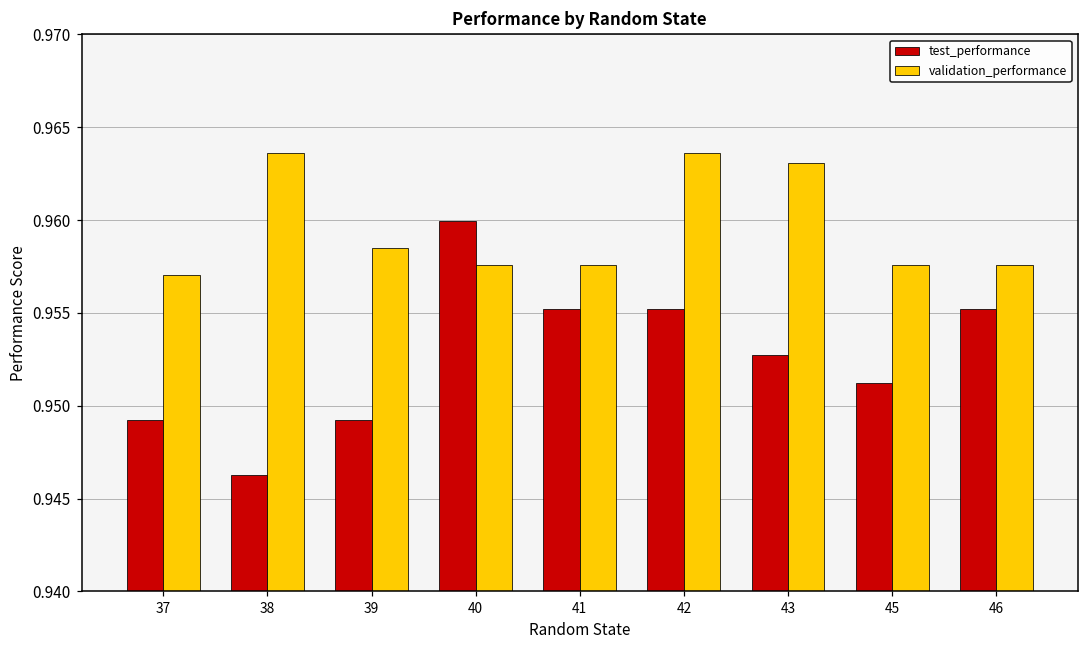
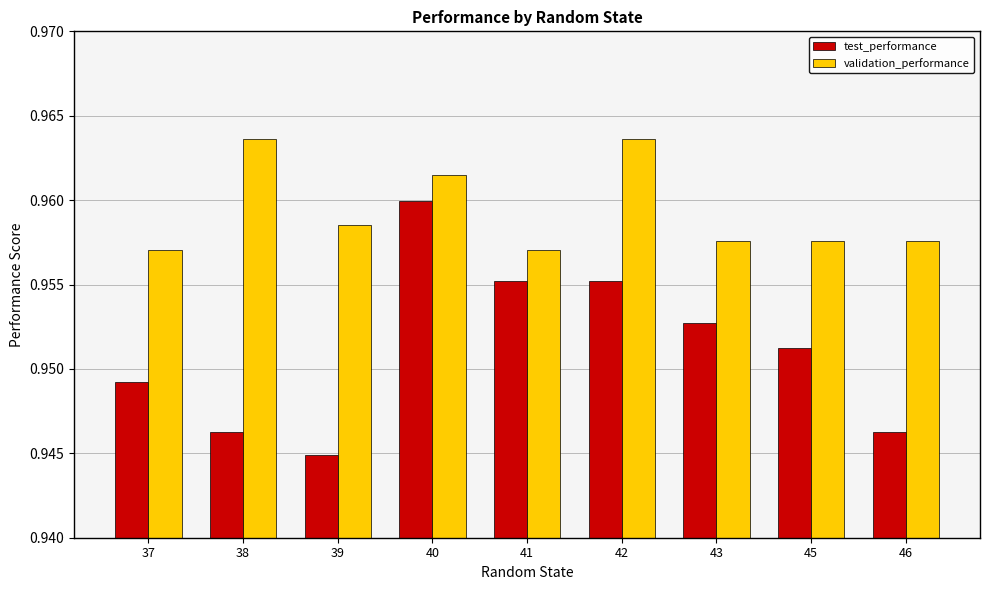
test_performance, 39: 0.9493 -> 0.9449
validation_performance, 40: 0.9576 -> 0.9615
validation_performance, 41: 0.9576 -> 0.9571
validation_performance, 43: 0.9631 -> 0.9576
test_performance, 46: 0.9552 -> 0.9463
